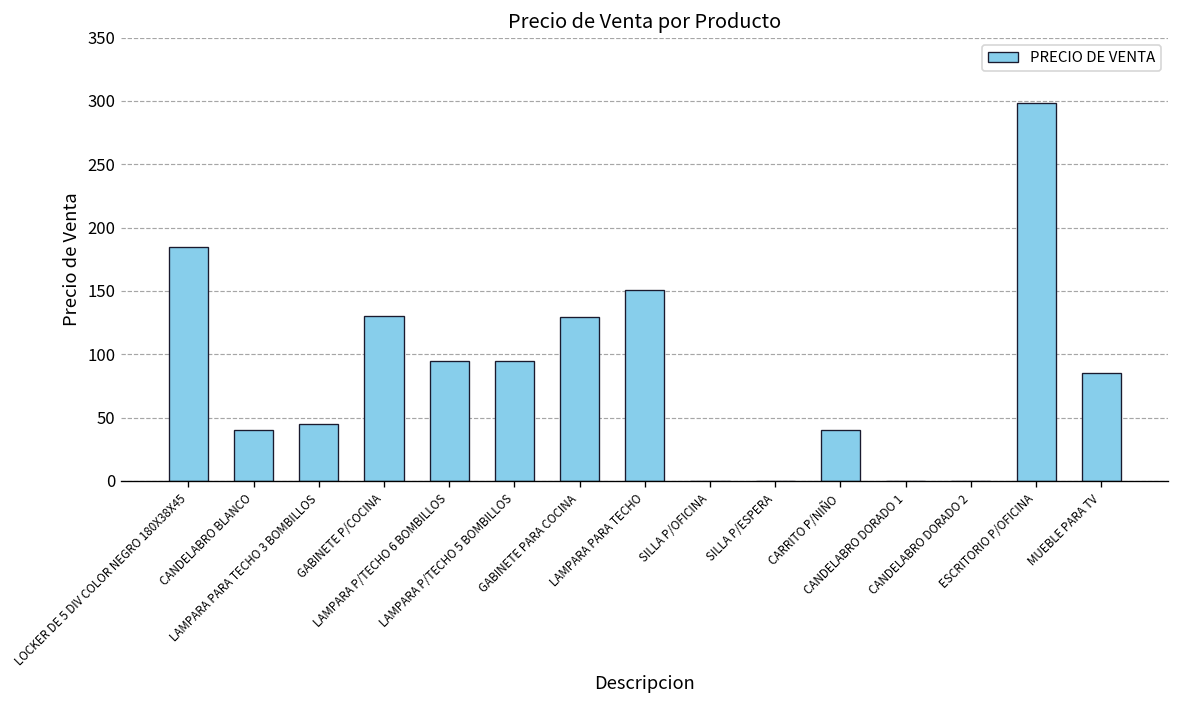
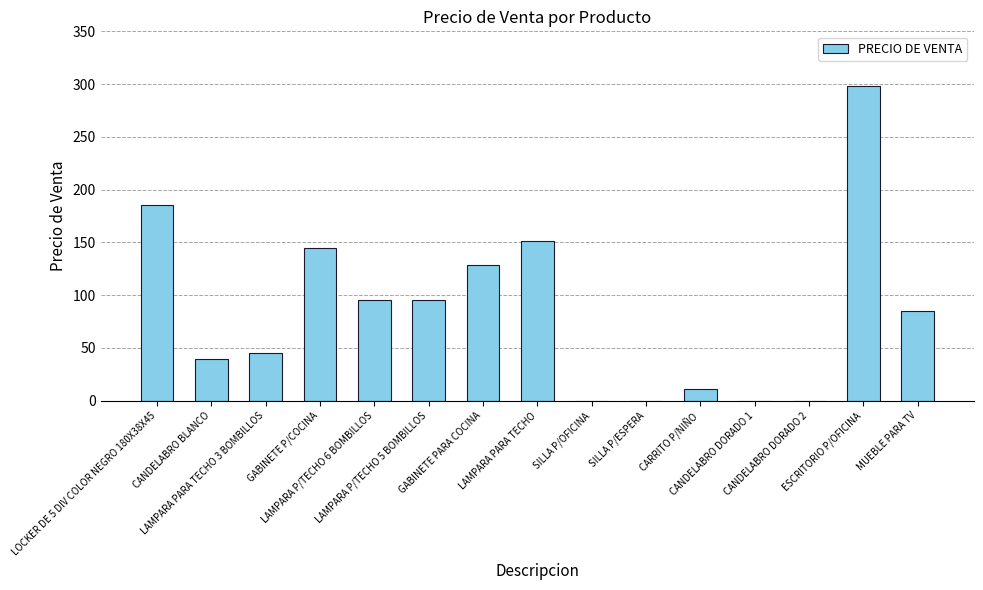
GABINETE P/COCINA: 130 -> 145
CARRITO P/NIÑO: 40 -> 11
